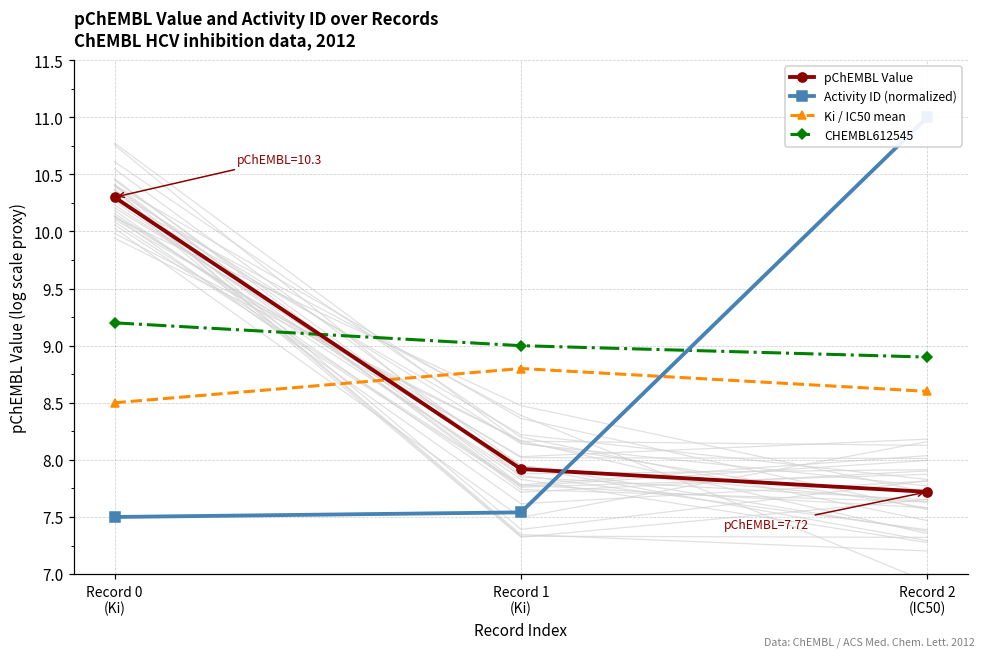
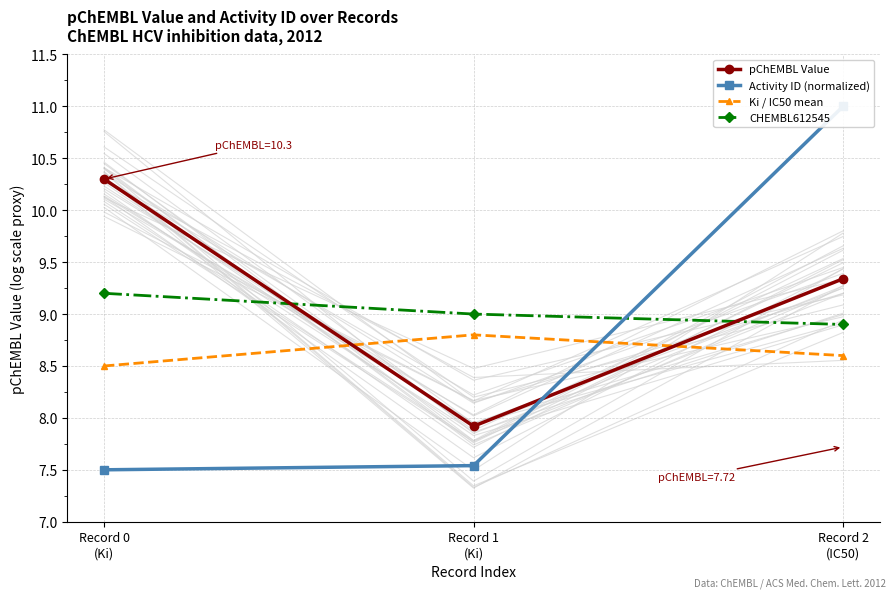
pChEMBL Value, Record 2 (IC50): 7.72 -> 9.34
